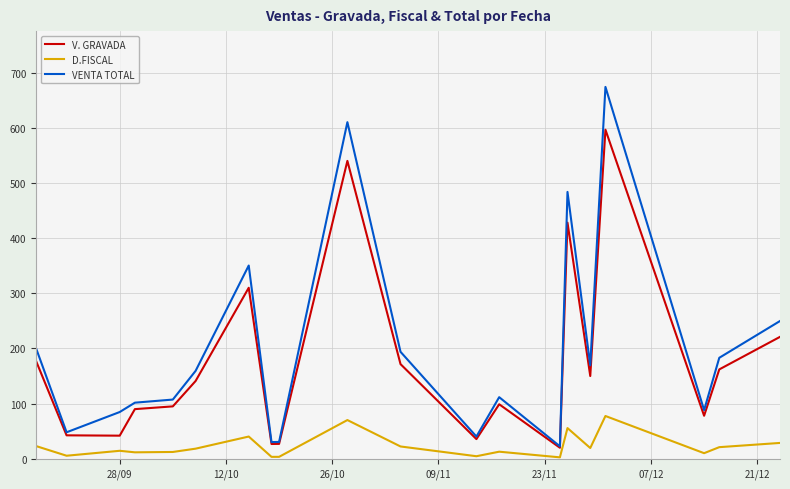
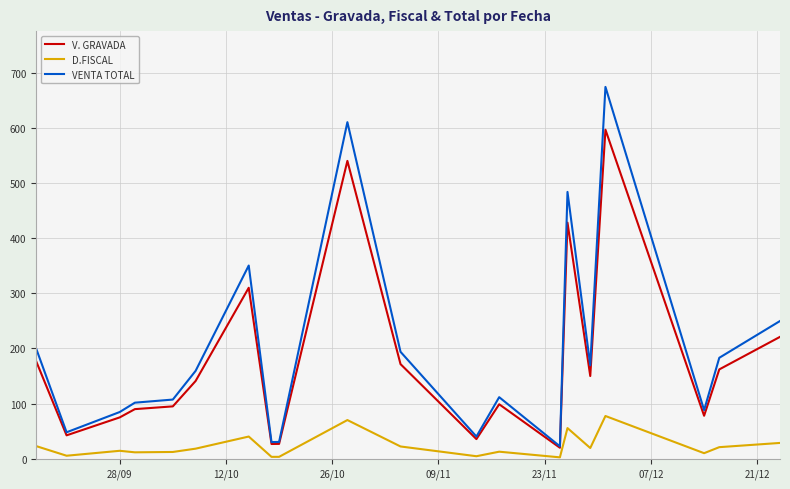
V. GRAVADA, 28/09: 40 -> 80
